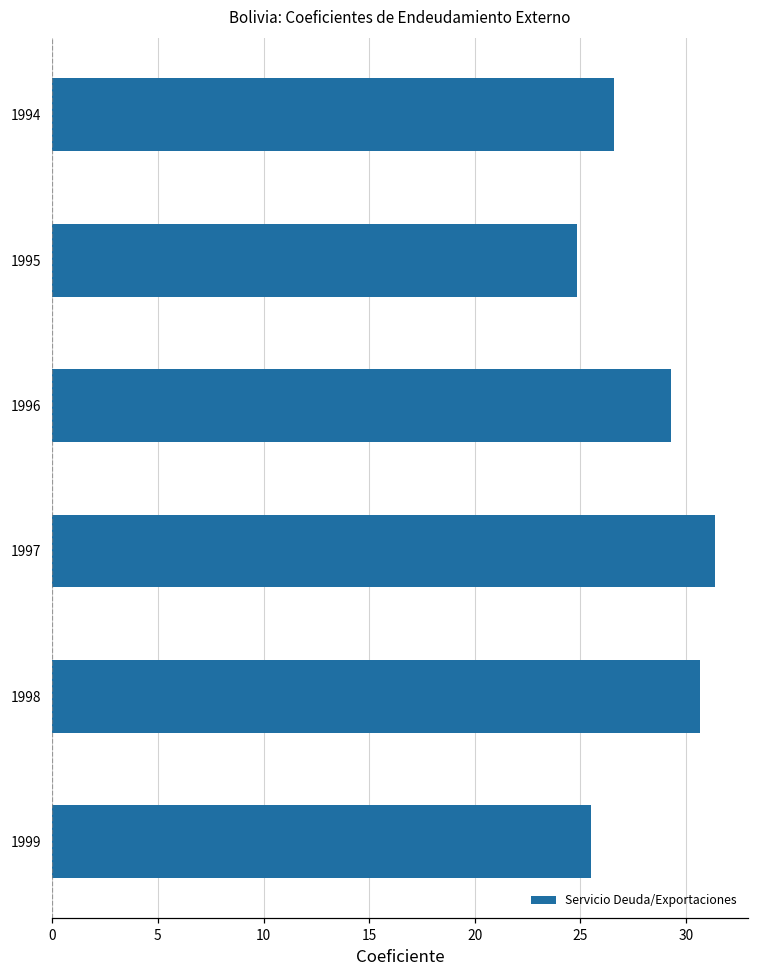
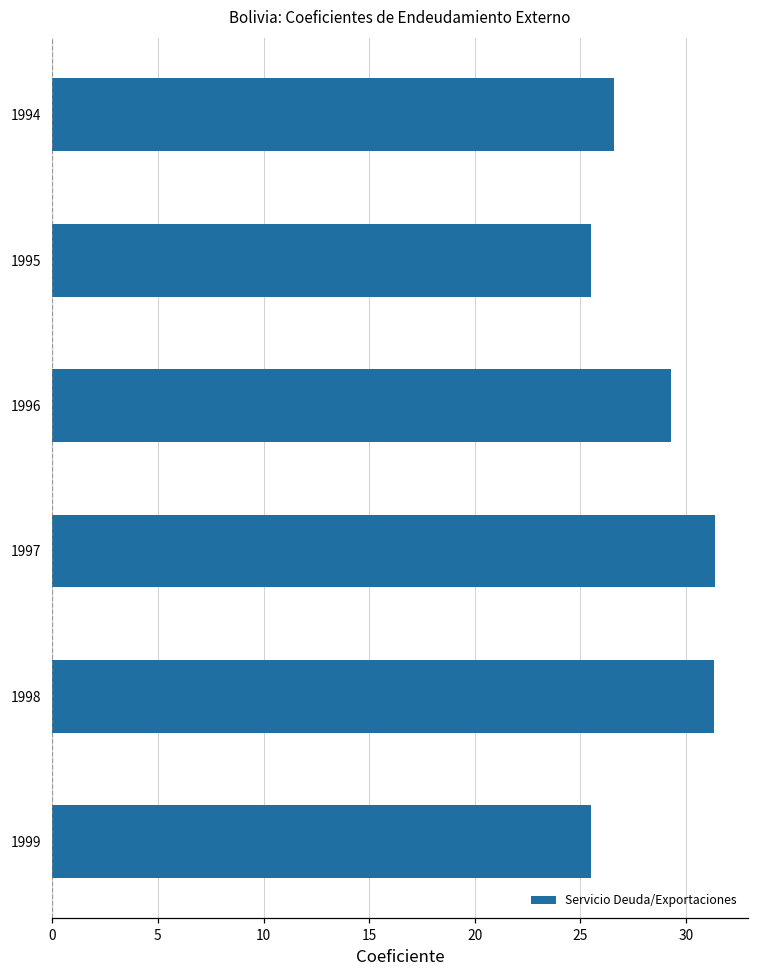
1995: 24.8 -> 25.5
1998: 30.7 -> 31.3
